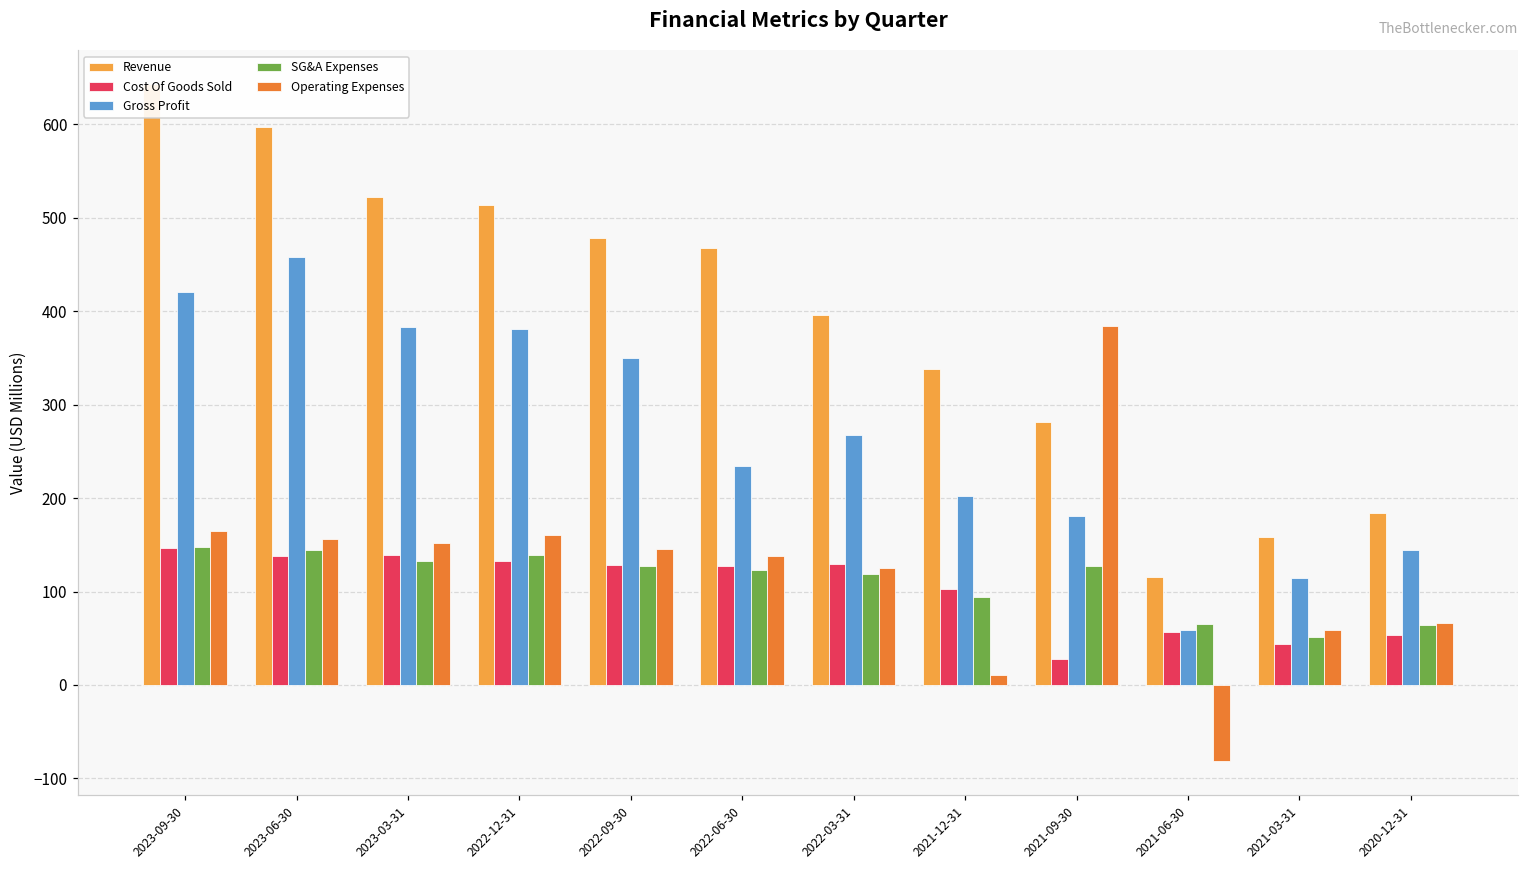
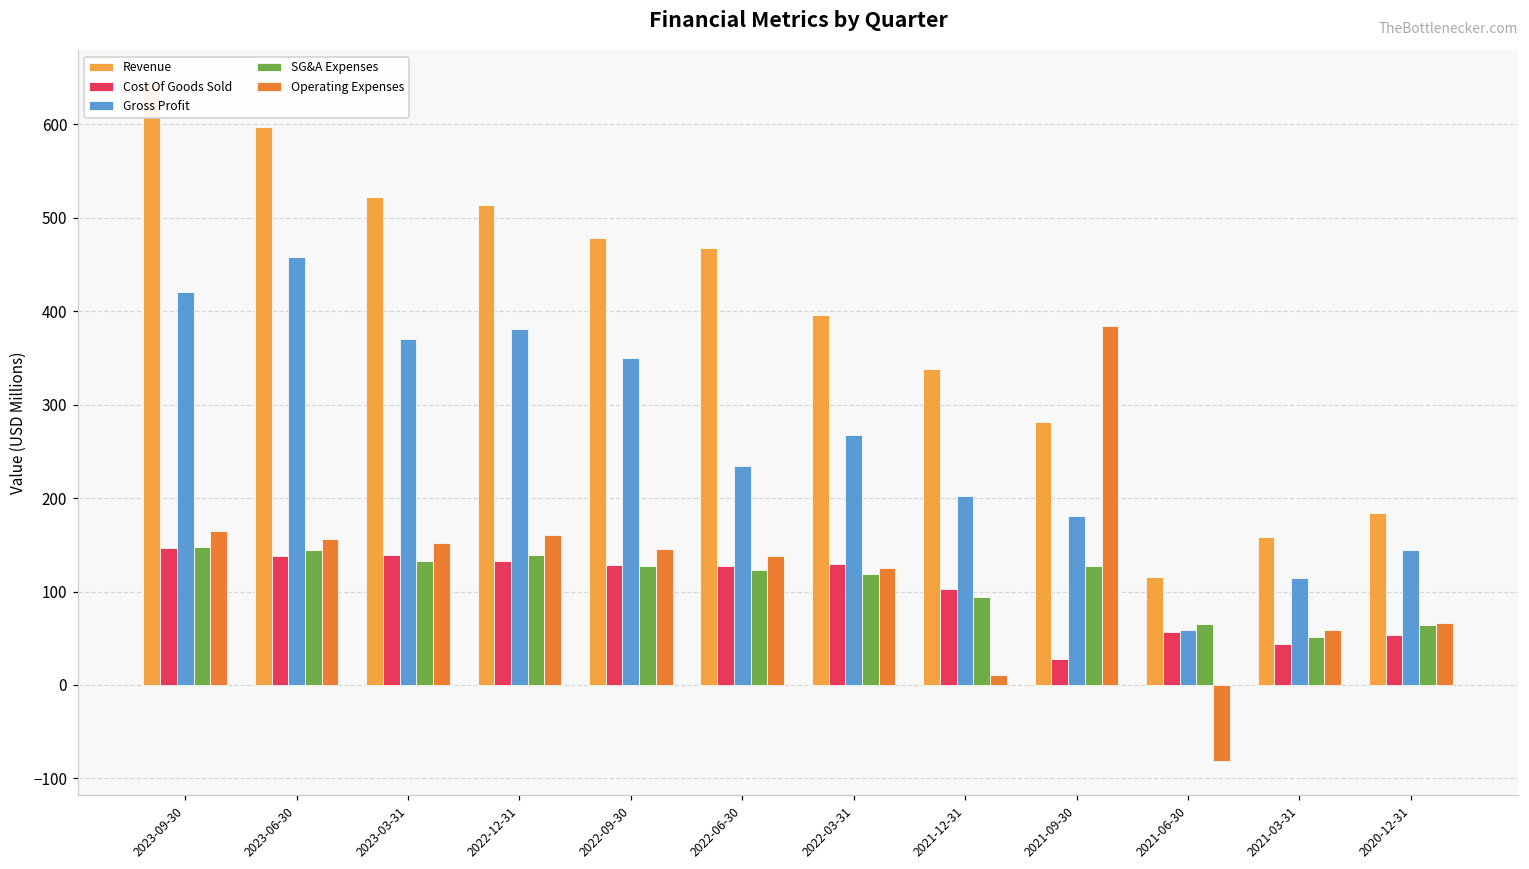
Gross Profit, 2023-03-31: 380 -> 370
